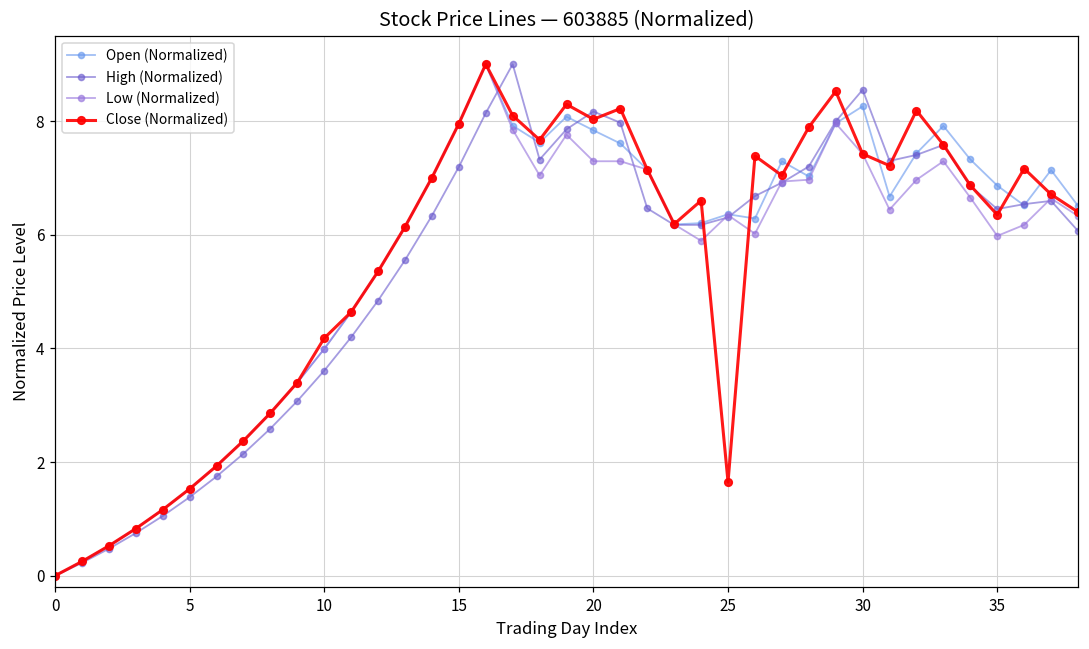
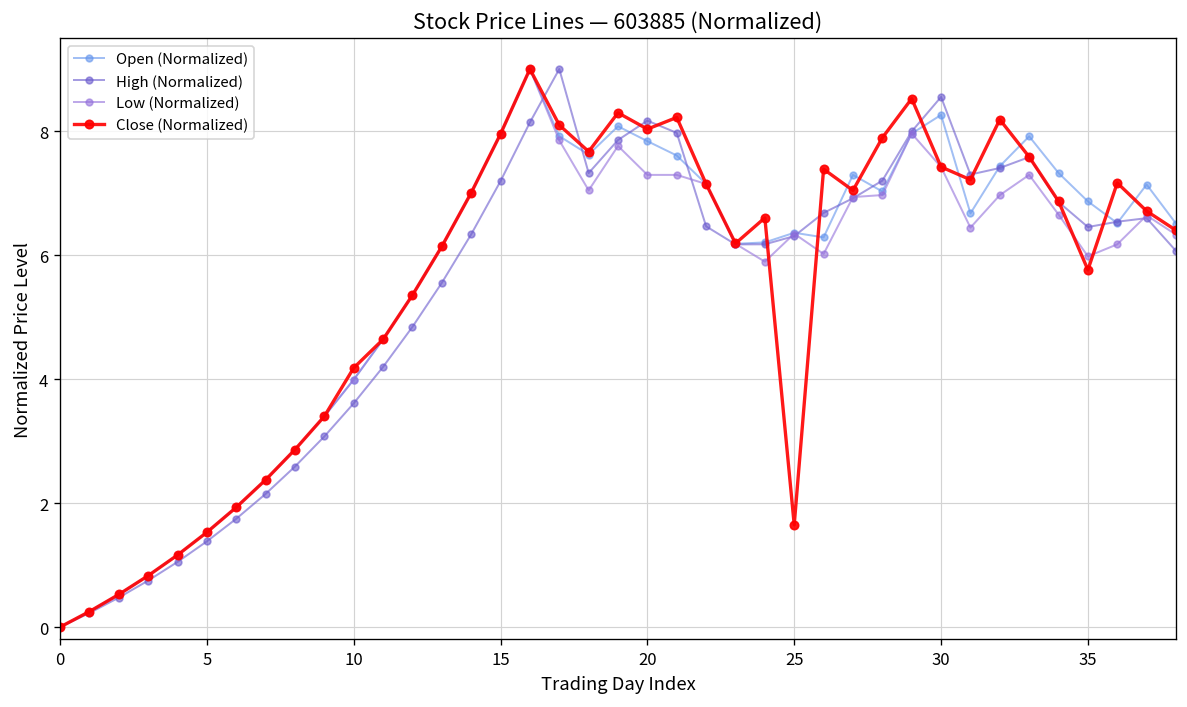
Close (Normalized), 35: 6.4 -> 5.8
